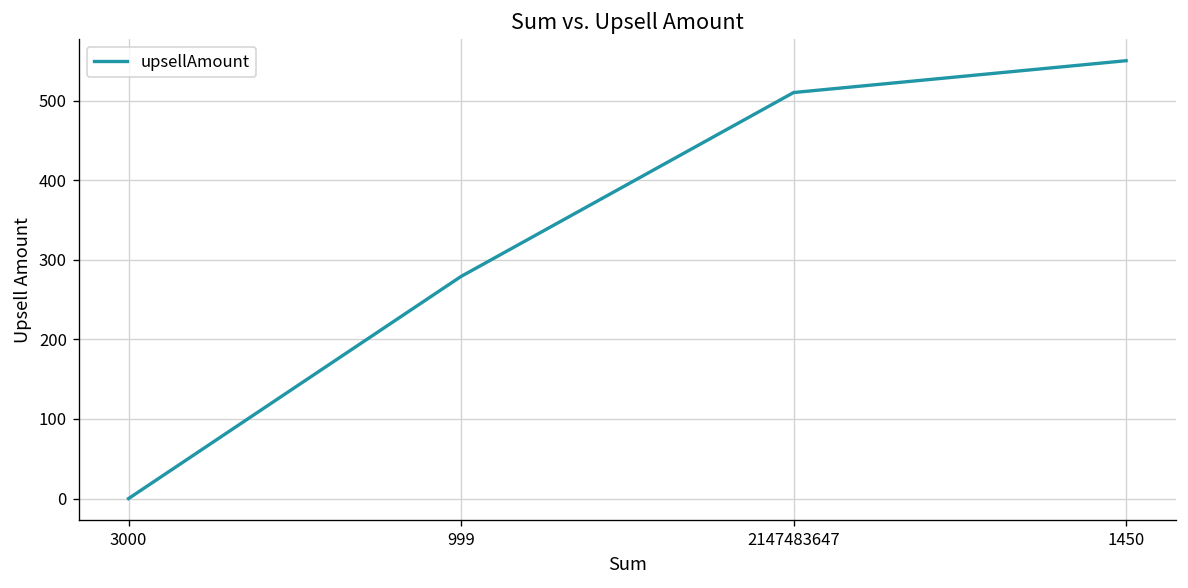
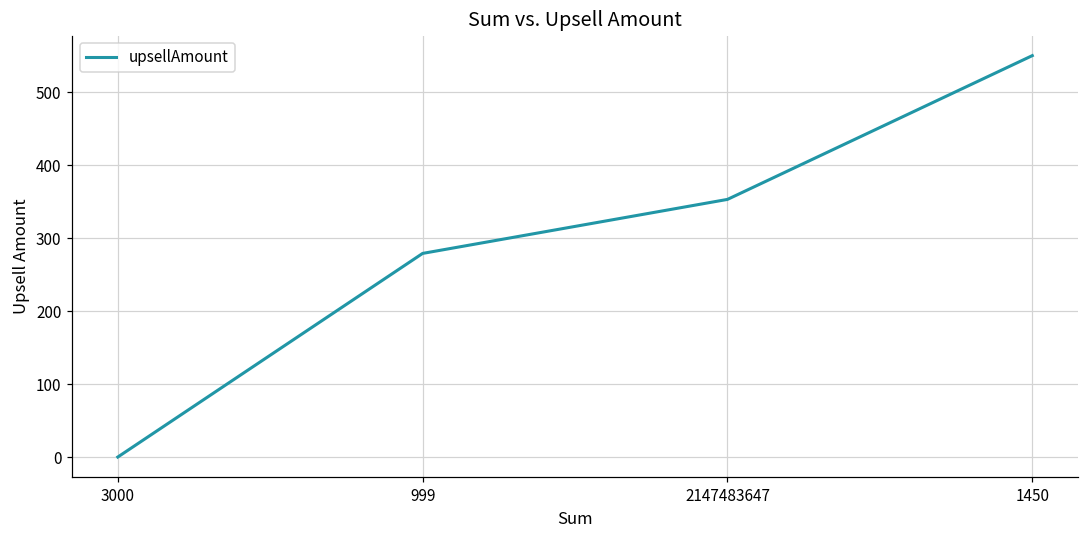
2147483647: 510 -> 350
